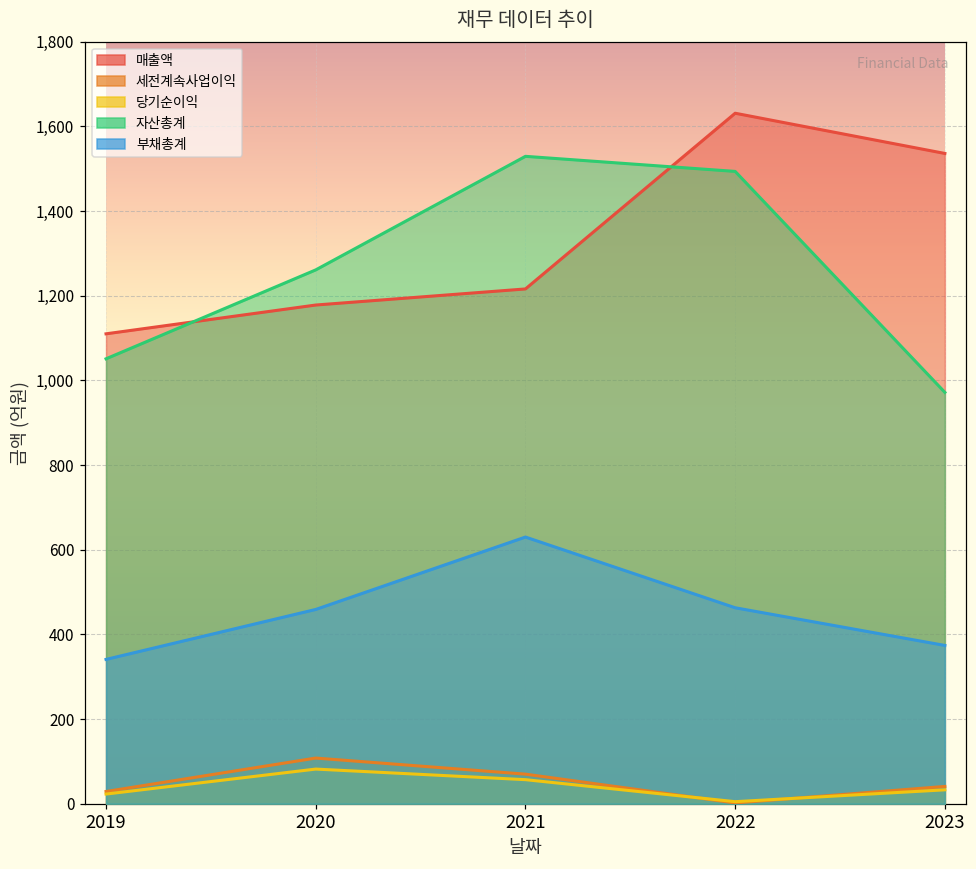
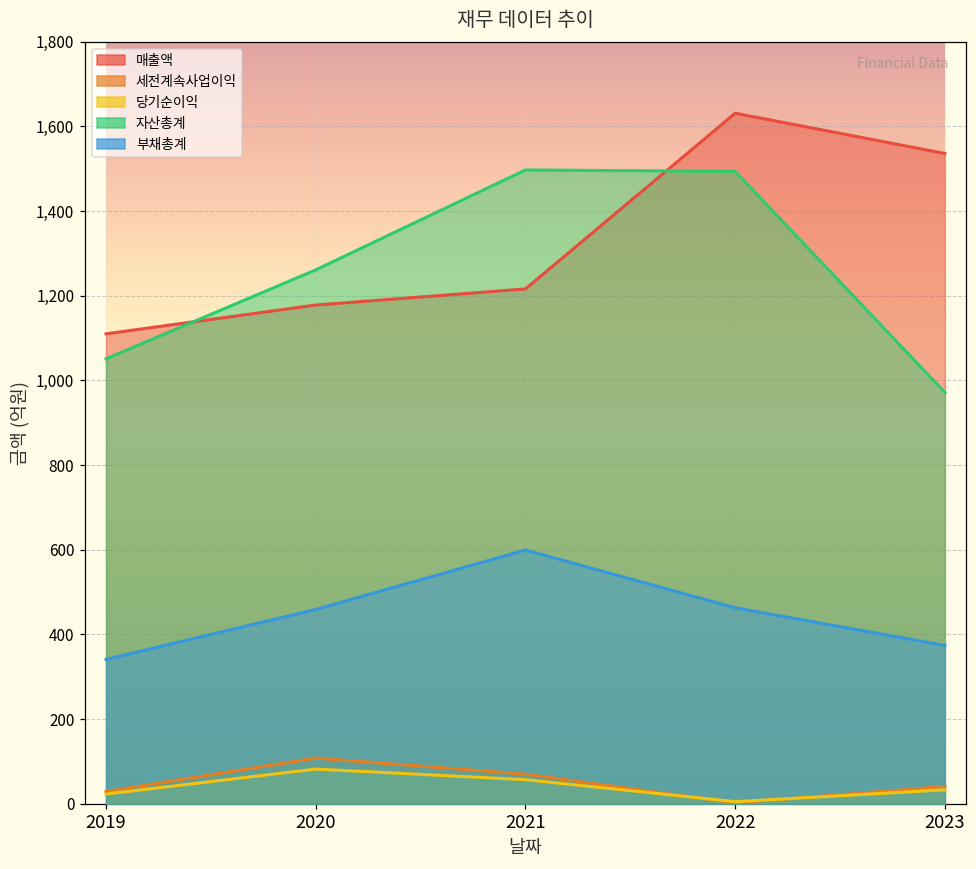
자산총계, 2021: 1,530 -> 1,500
부채총계, 2021: 630 -> 600
